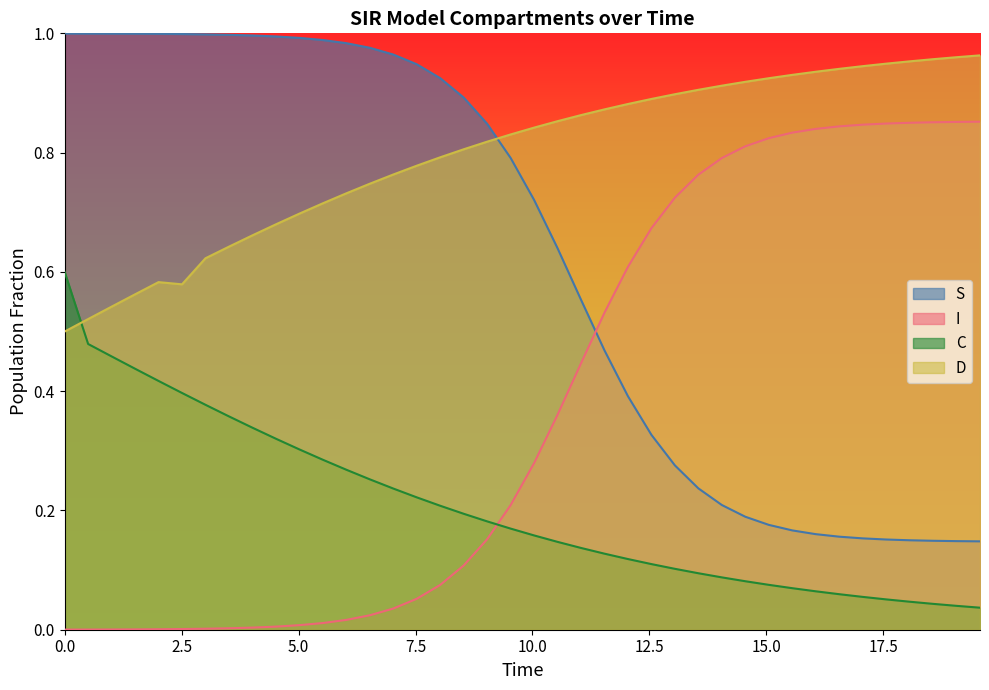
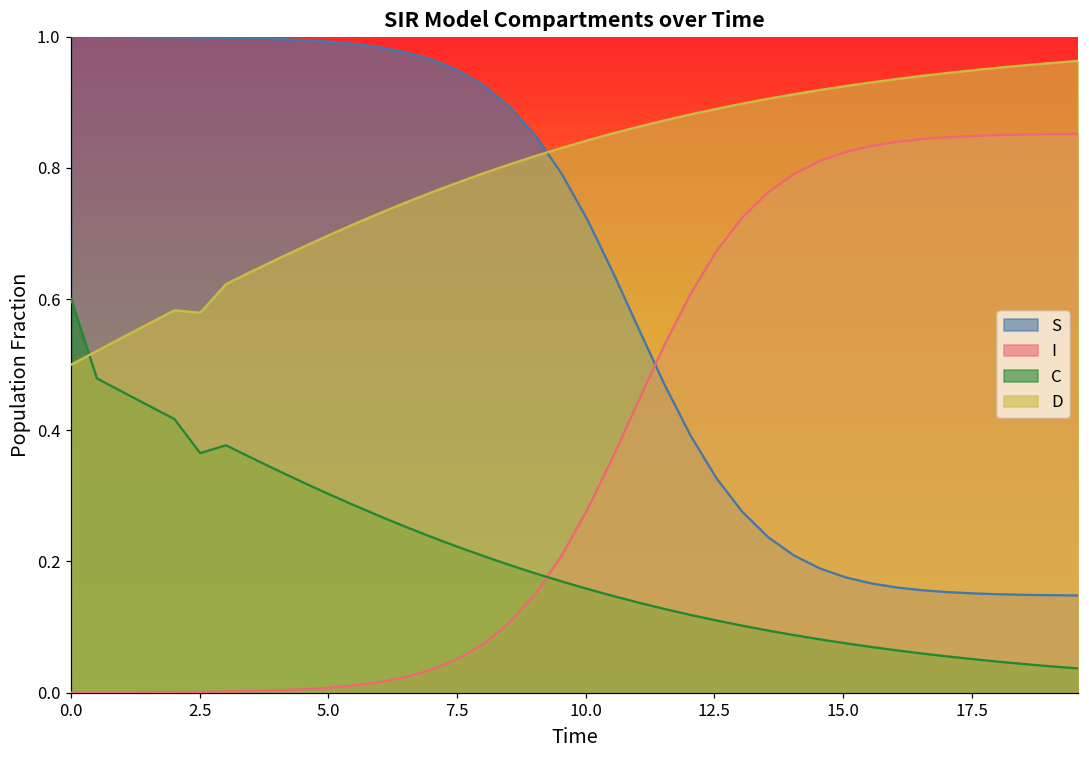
C, 2.5: 0.40 -> 0.37
